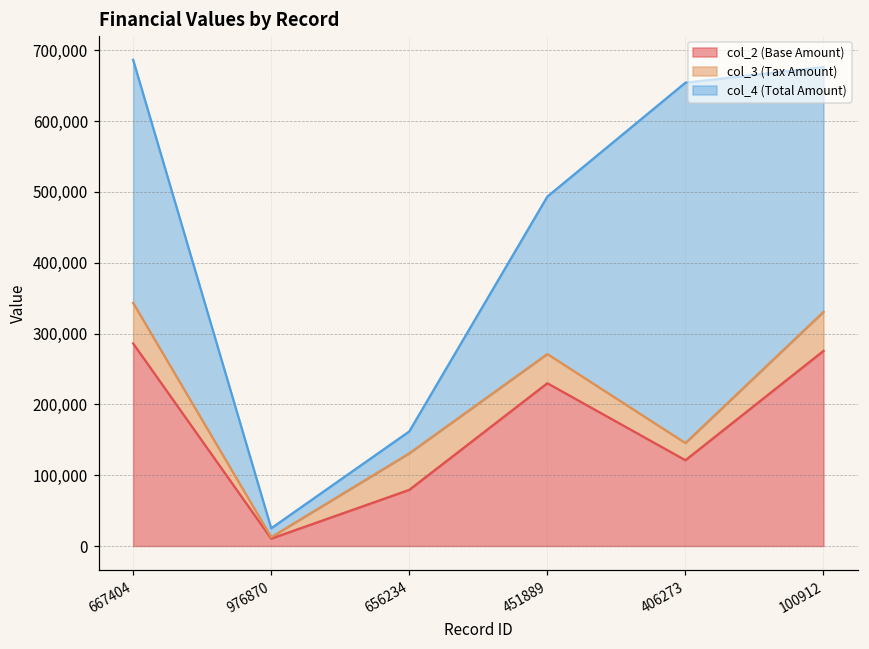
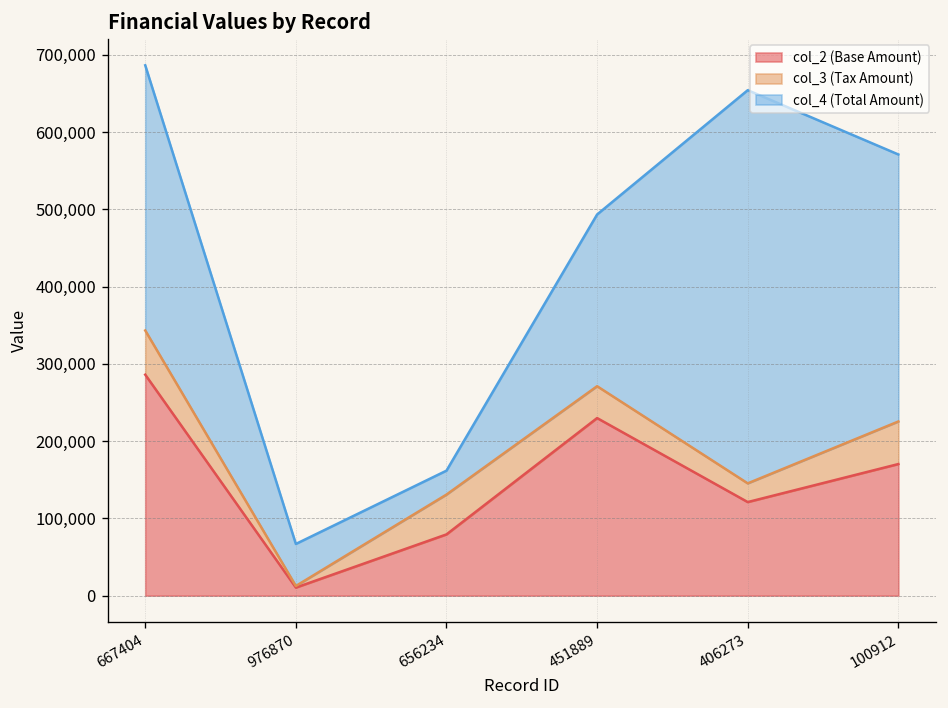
col_4 (Total Amount), 976870: 10,000 -> 50,000
col_2 (Base Amount), 100912: 280,000 -> 170,000
